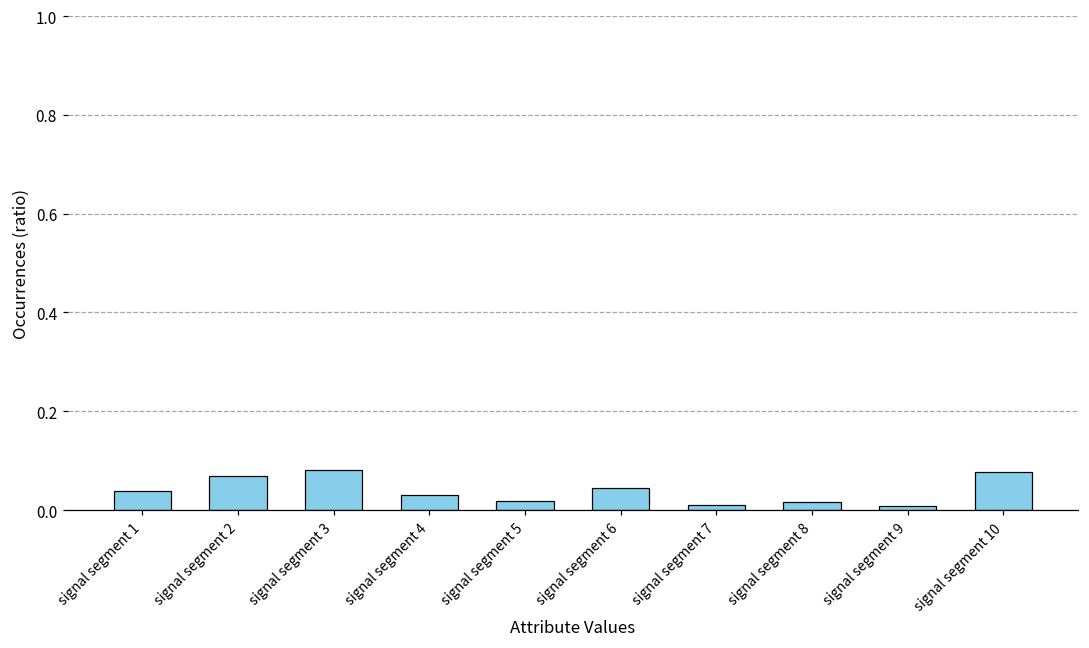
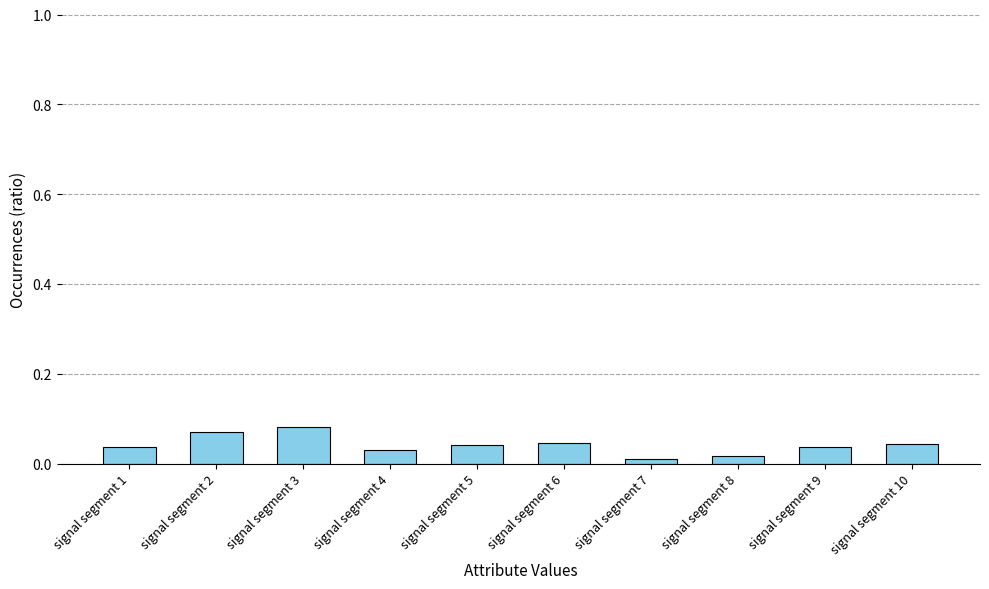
signal segment 5: 0.02 -> 0.04
signal segment 9: 0.01 -> 0.04
signal segment 10: 0.08 -> 0.04
